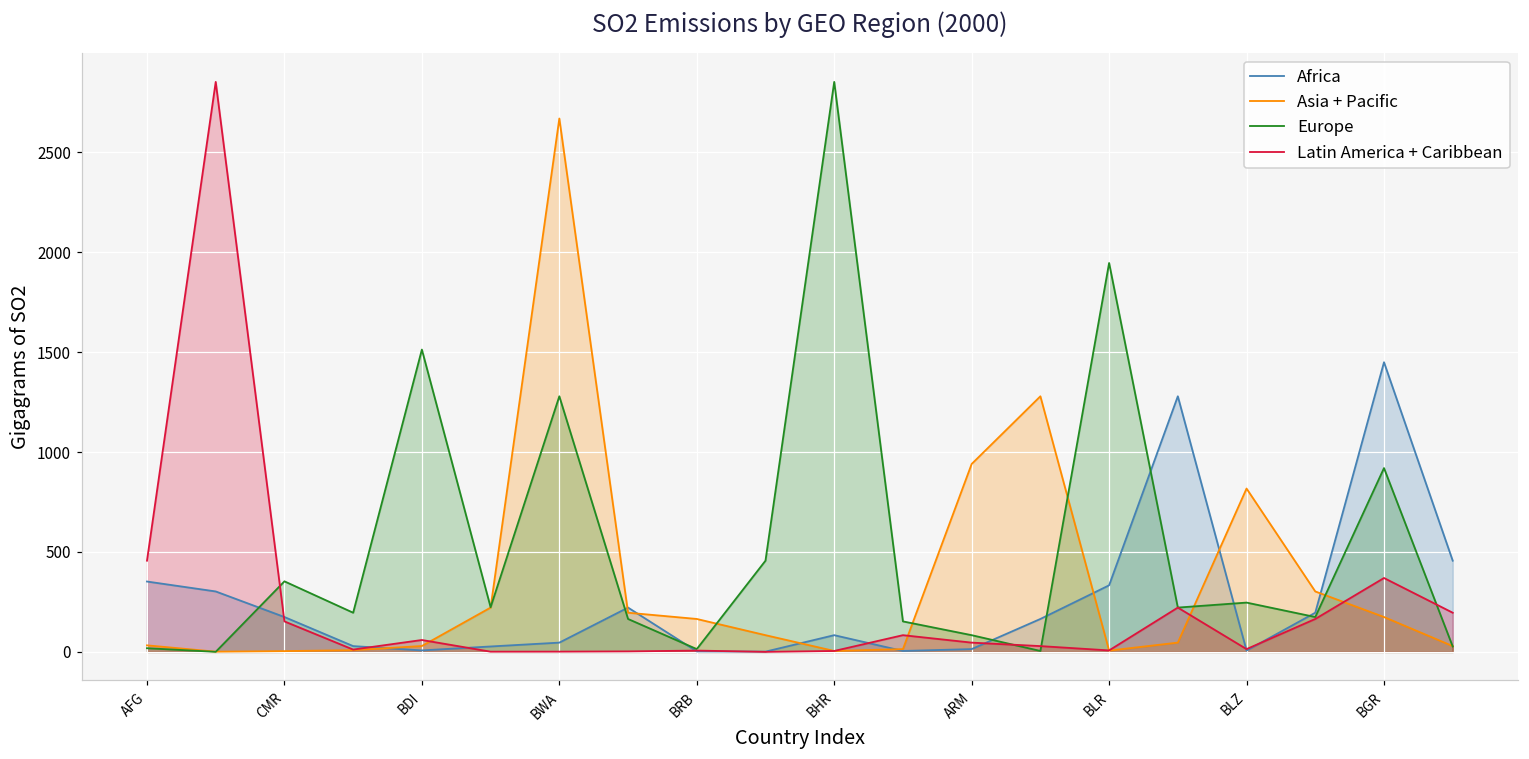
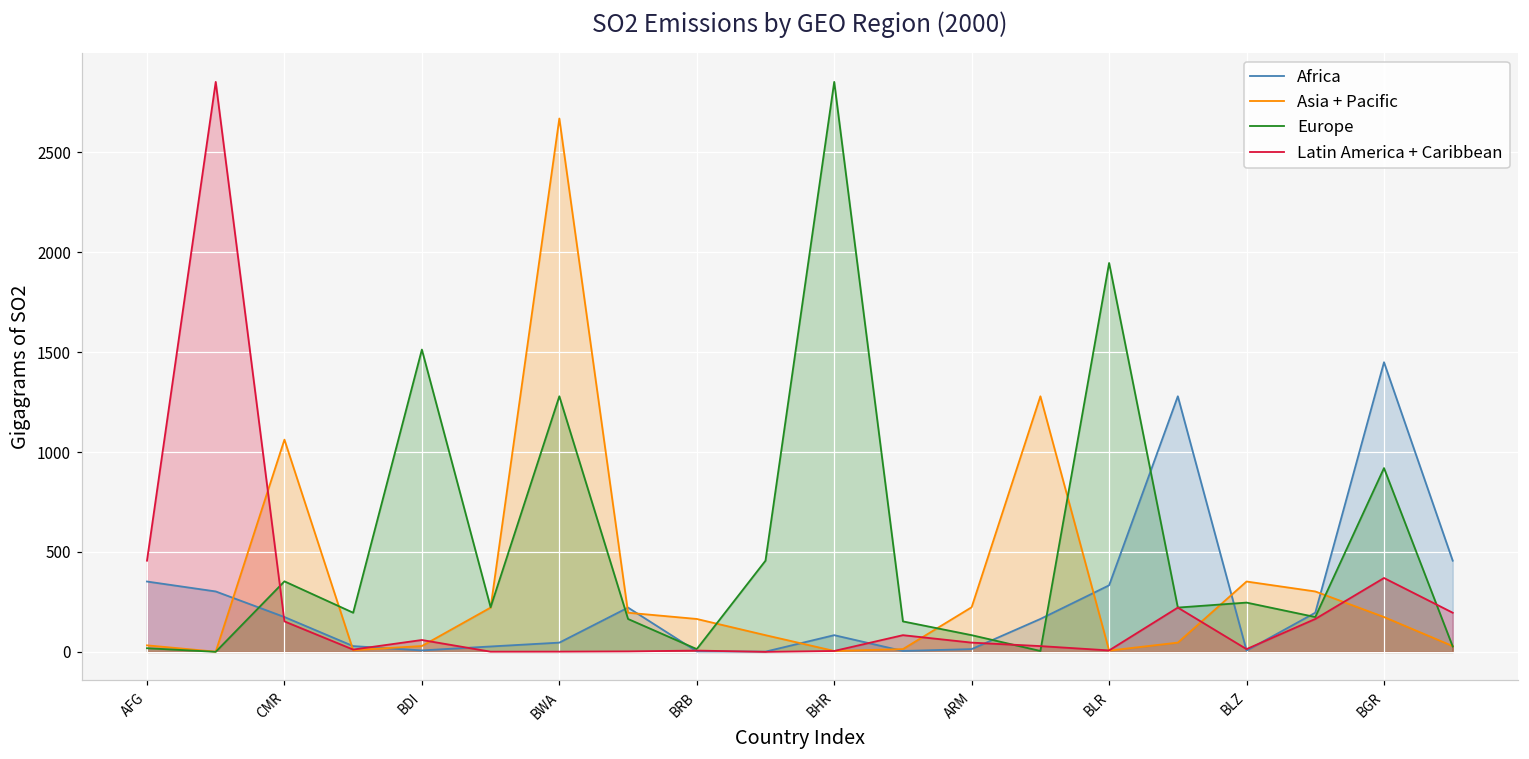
Asia + Pacific, CMR: 0 -> 1060
Asia + Pacific, ARM: 940 -> 220
Asia + Pacific, BLZ: 820 -> 350
